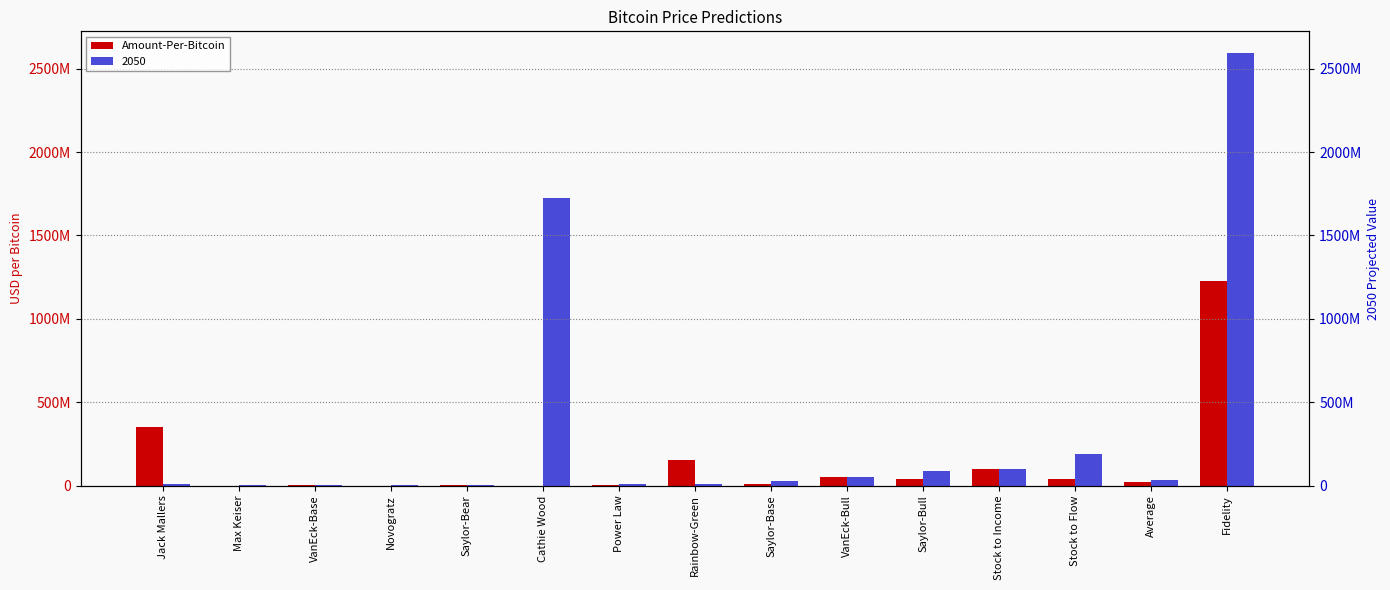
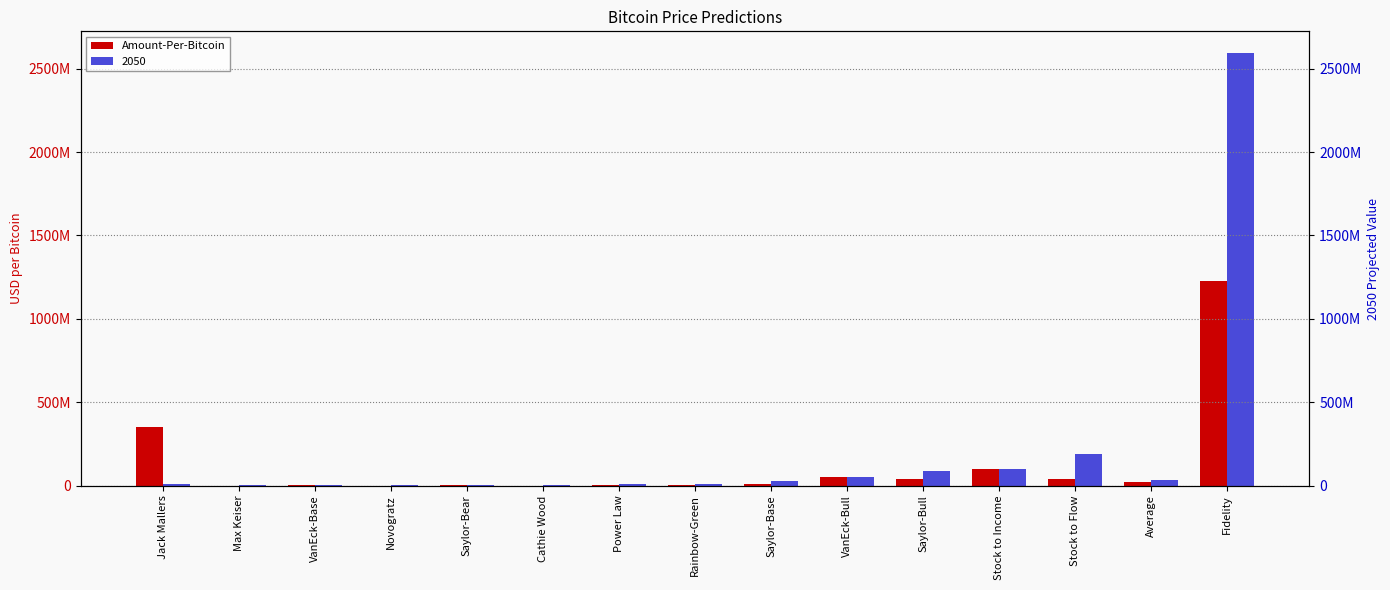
2050, Cathie Wood: 1720000000 -> 10000000
Amount-Per-Bitcoin, Rainbow-Green: 160000000 -> 10000000
